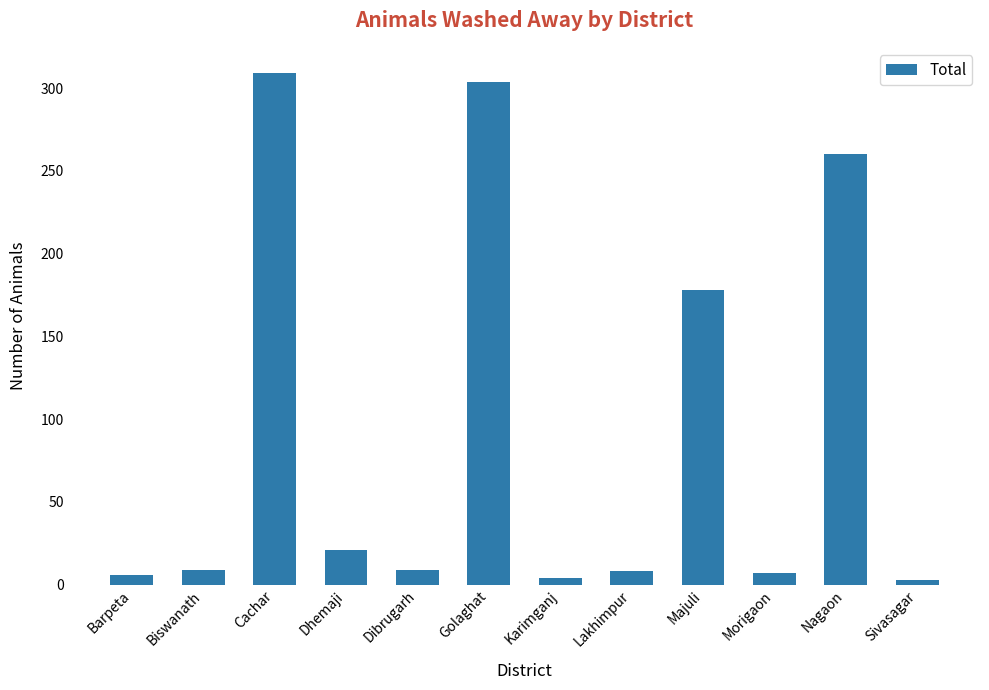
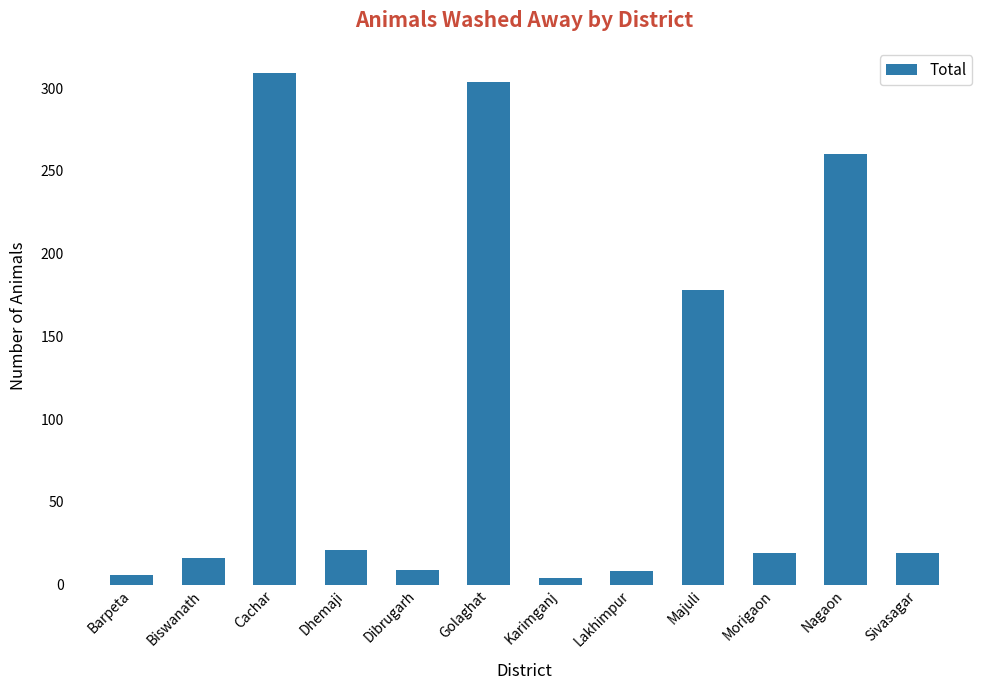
Biswanath: 9 -> 16
Morigaon: 7 -> 19
Sivasagar: 3 -> 19
